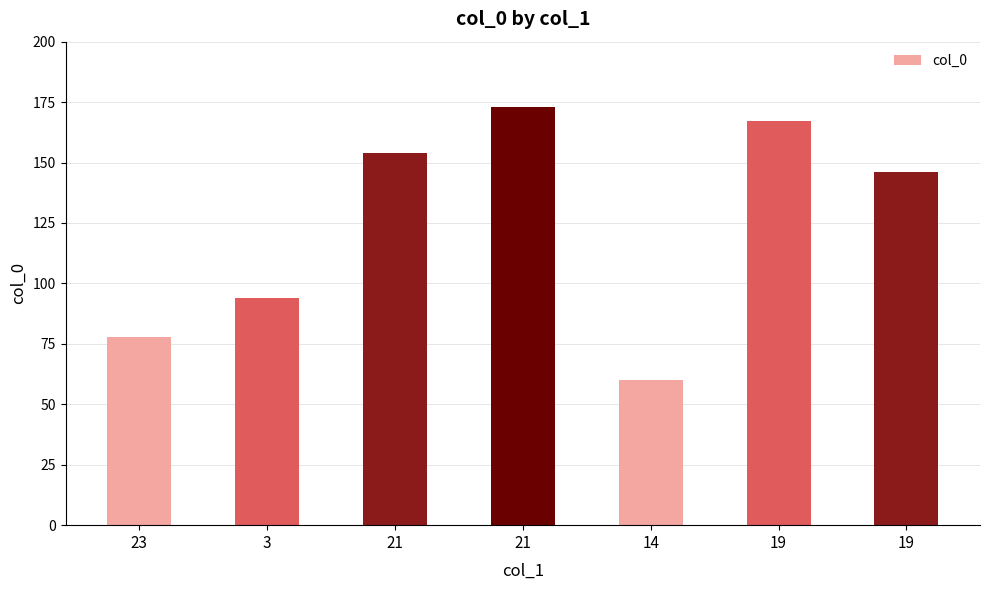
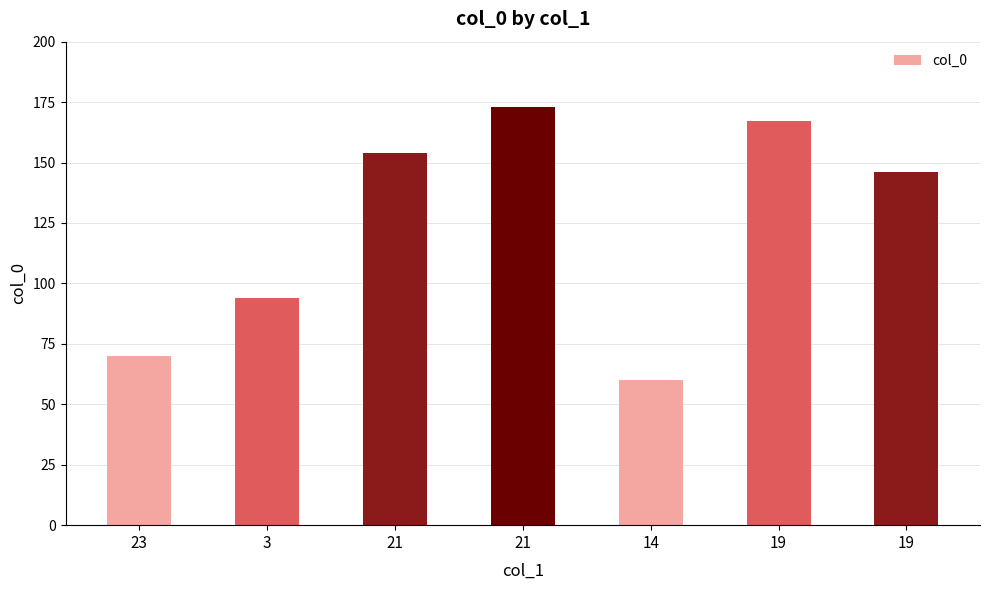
23: 78 -> 70
